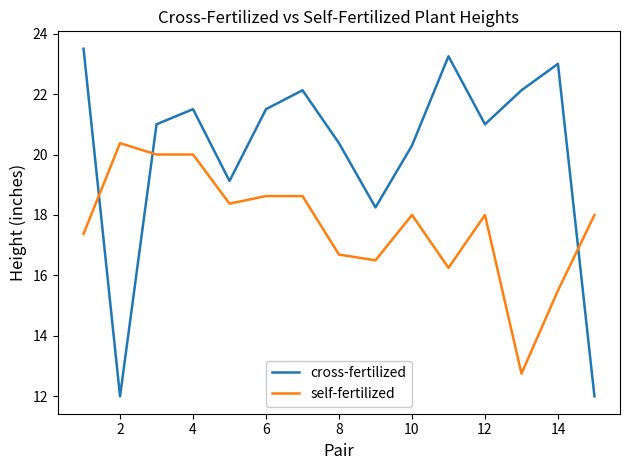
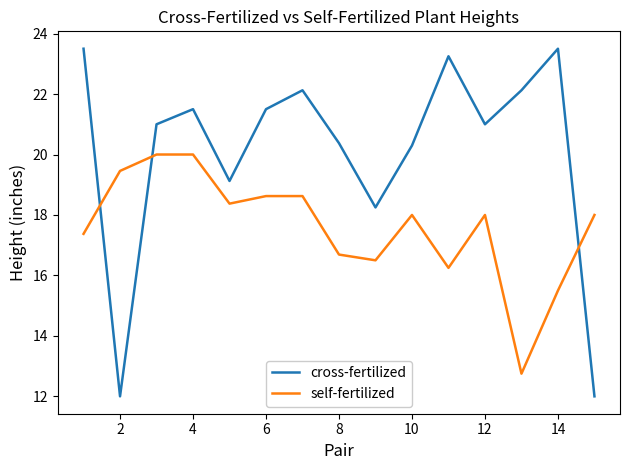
self-fertilized, 2: 20.4 -> 19.5
cross-fertilized, 14: 23.0 -> 23.5
